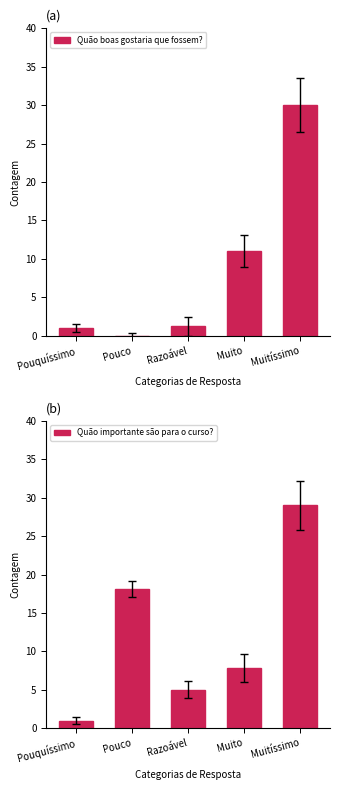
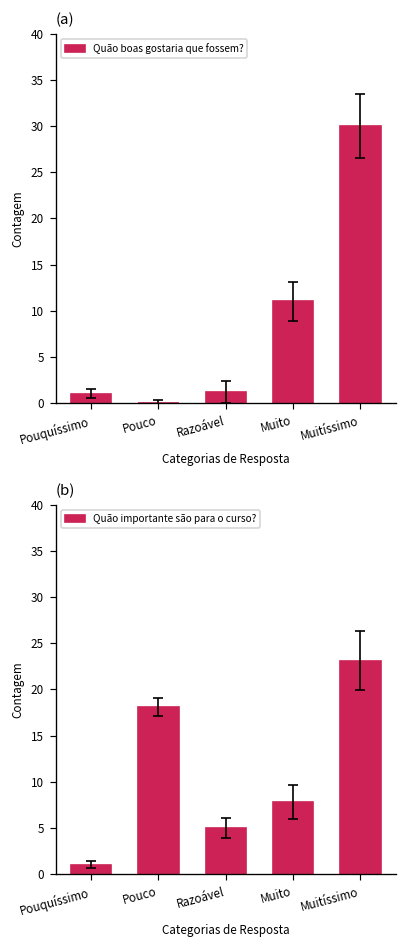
(b), Quão importante são para o curso?, Muitíssimo: 29 -> 23
